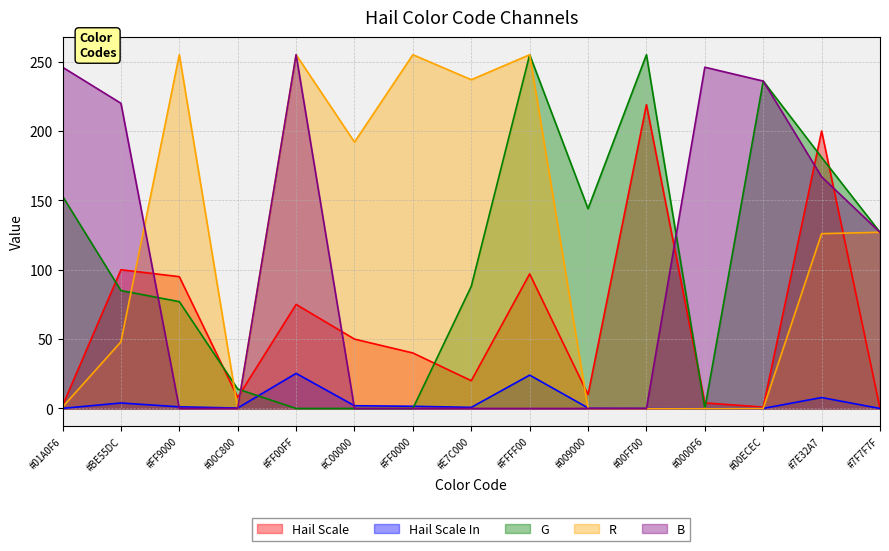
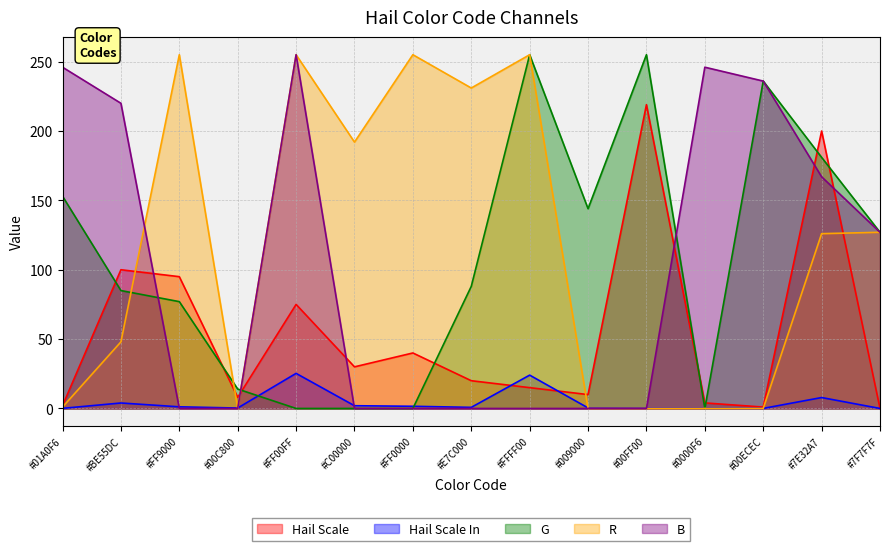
Hail Scale, #C00000: 50 -> 30
R, #E7C000: 237 -> 231
Hail Scale, #FFFF00: 97 -> 15
